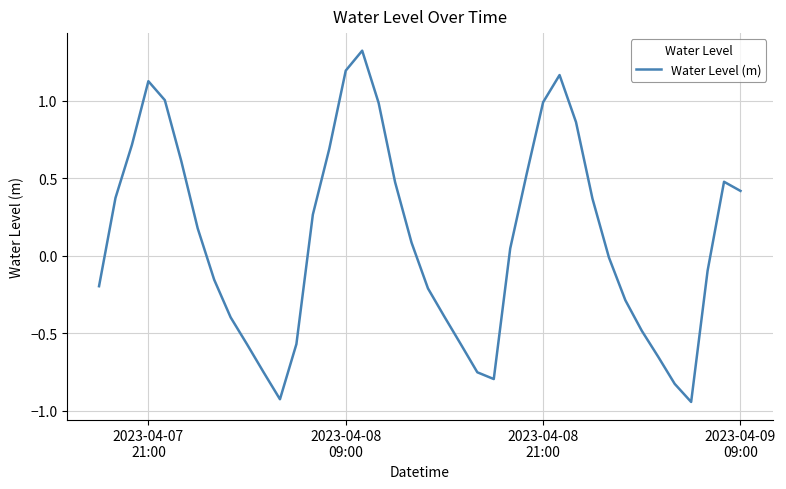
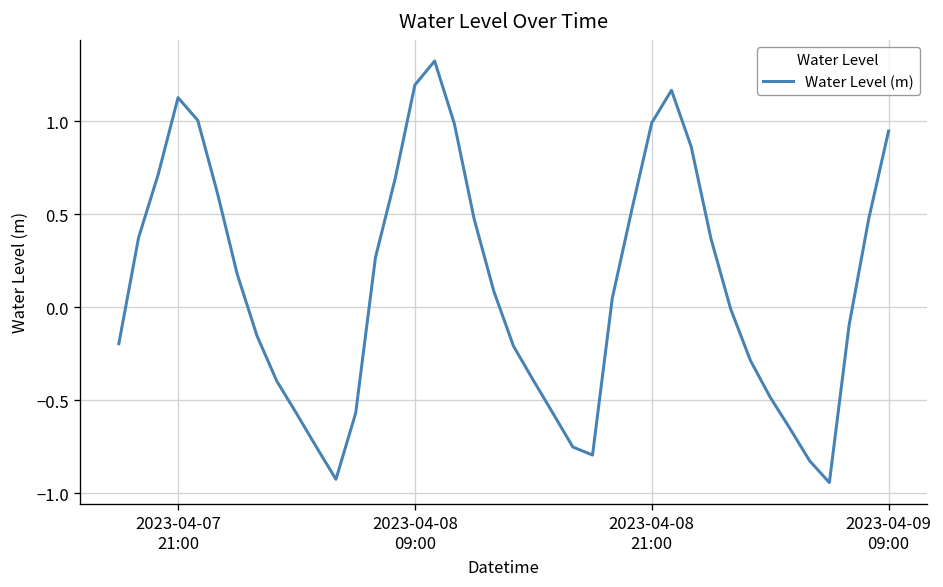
2023-04-09 09:00: 0.42 -> 0.95
